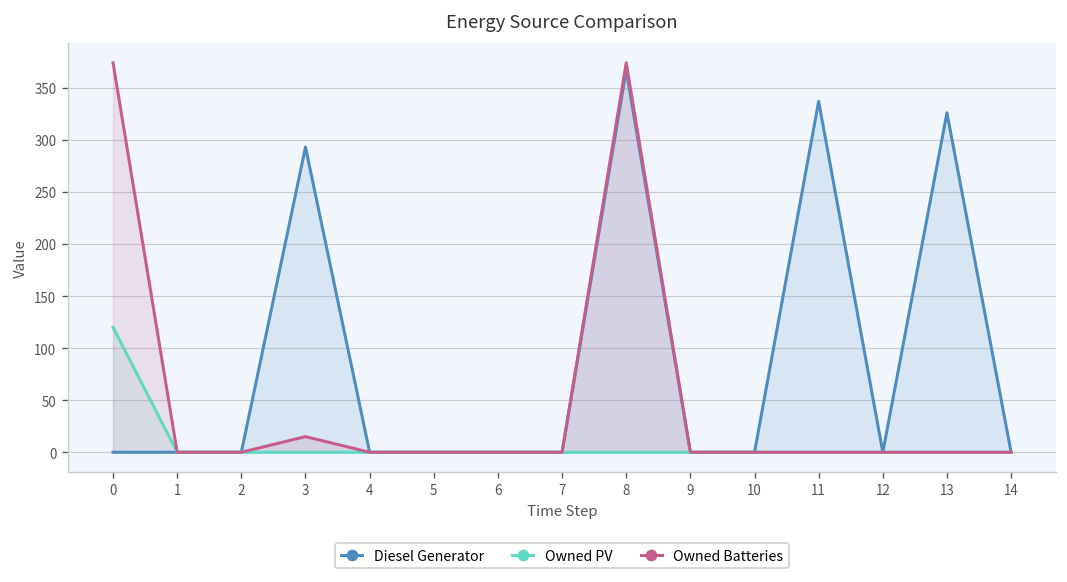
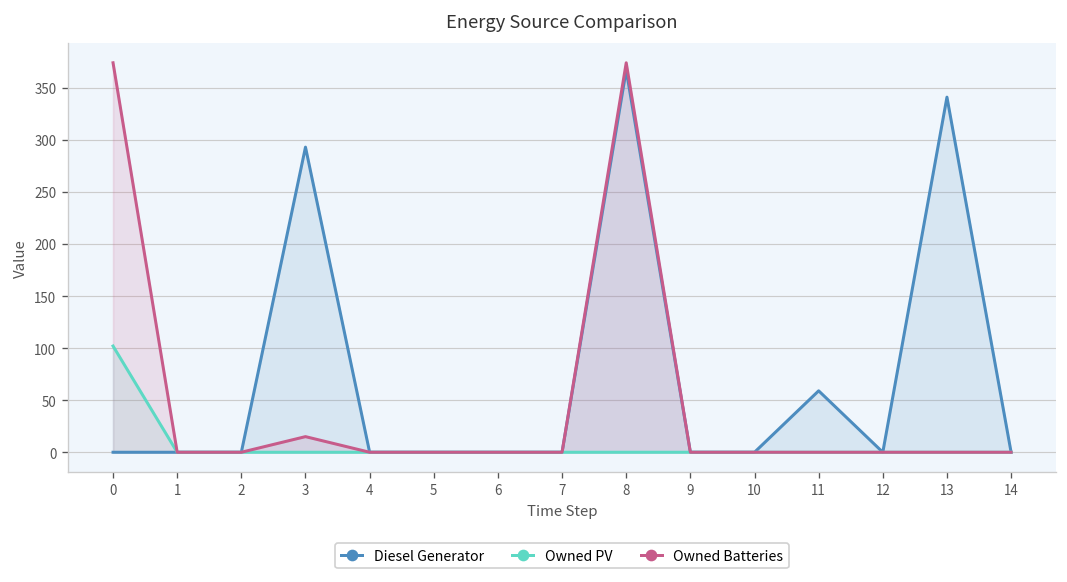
Owned PV, 0: 120 -> 100
Diesel Generator, 11: 340 -> 60
Diesel Generator, 13: 330 -> 340
